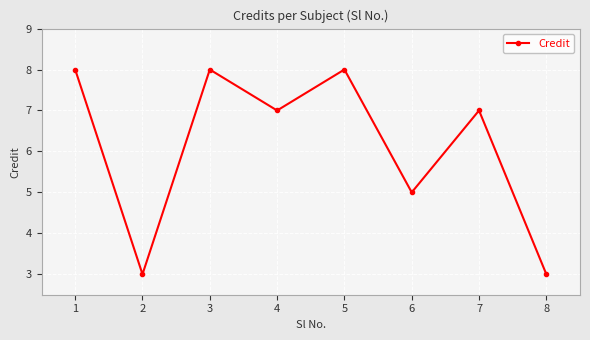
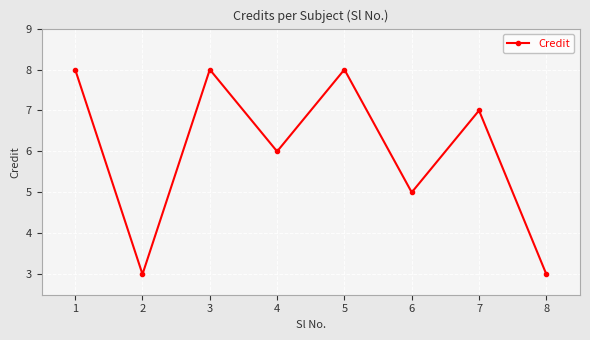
4: 7 -> 6
